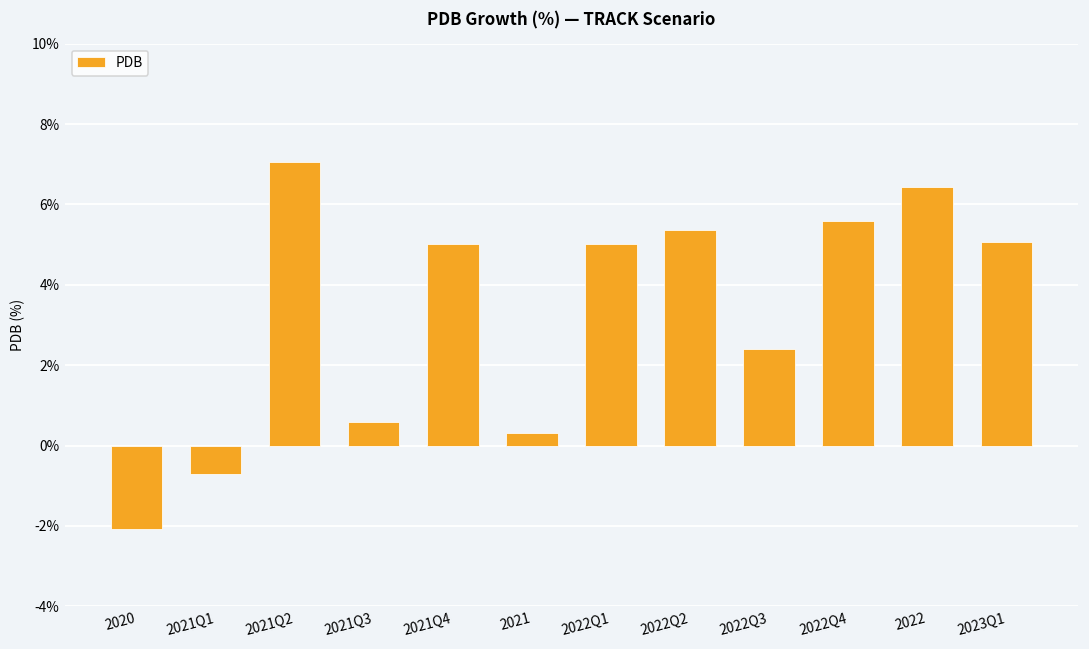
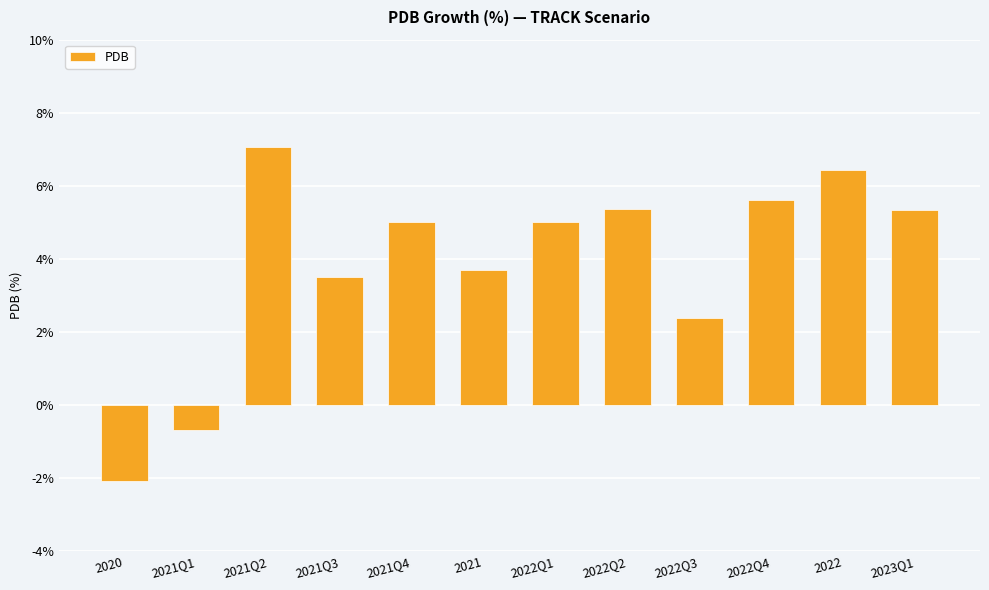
2021Q3: 0.6% -> 3.5%
2021: 0.3% -> 3.7%
2023Q1: 5.1% -> 5.3%
